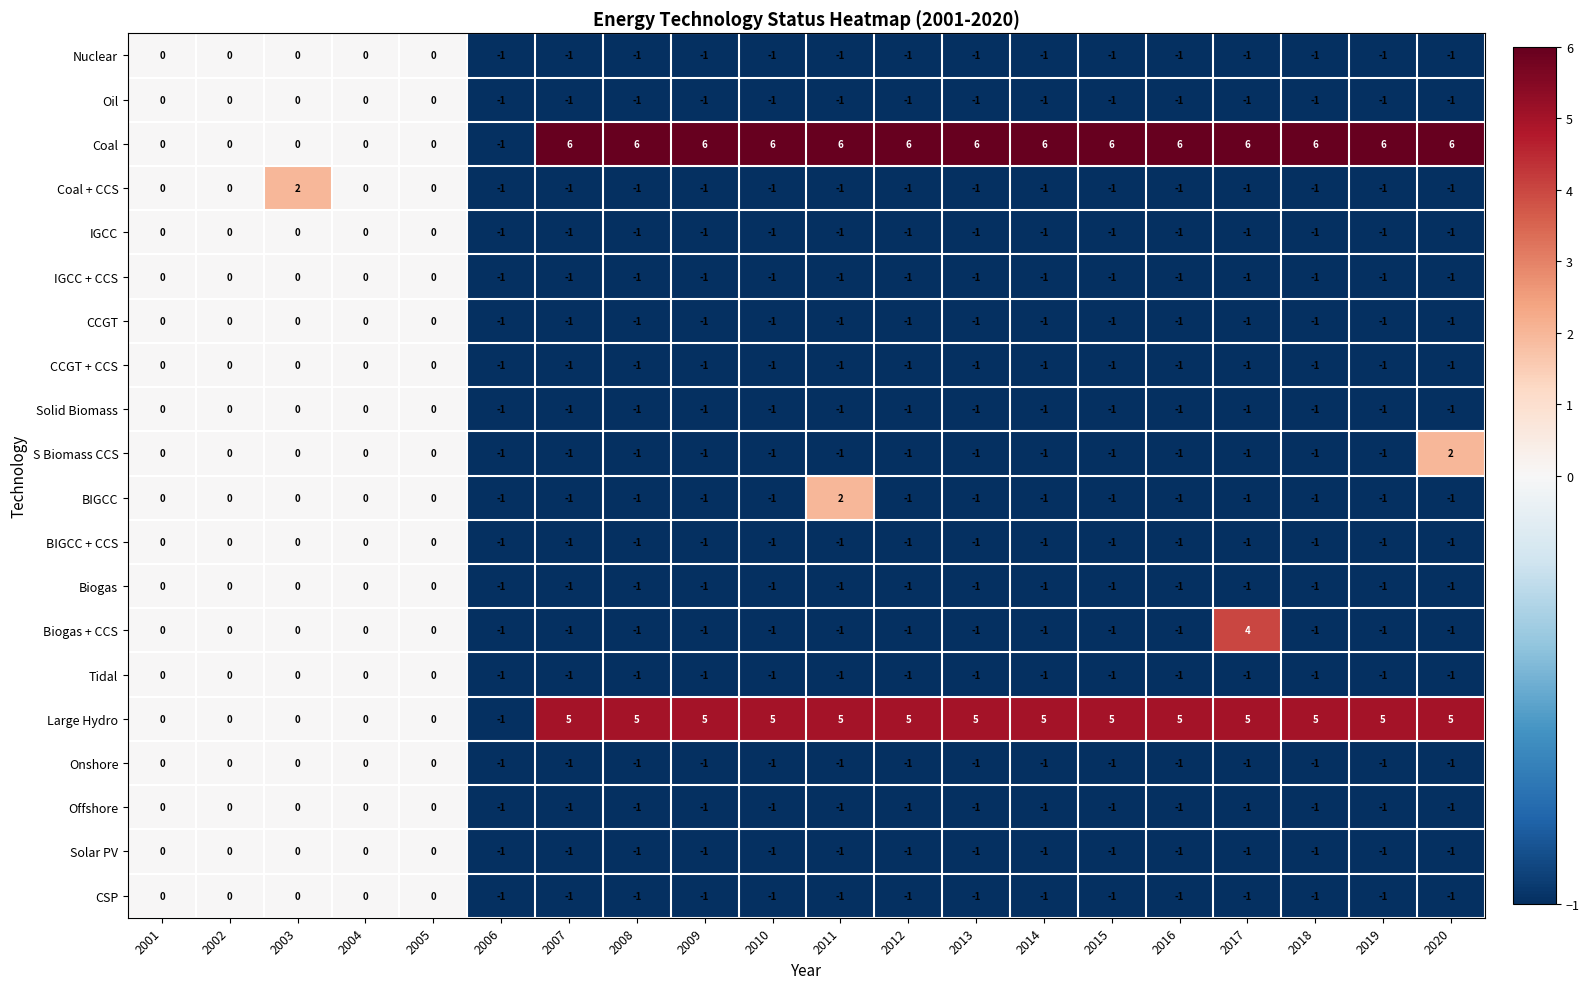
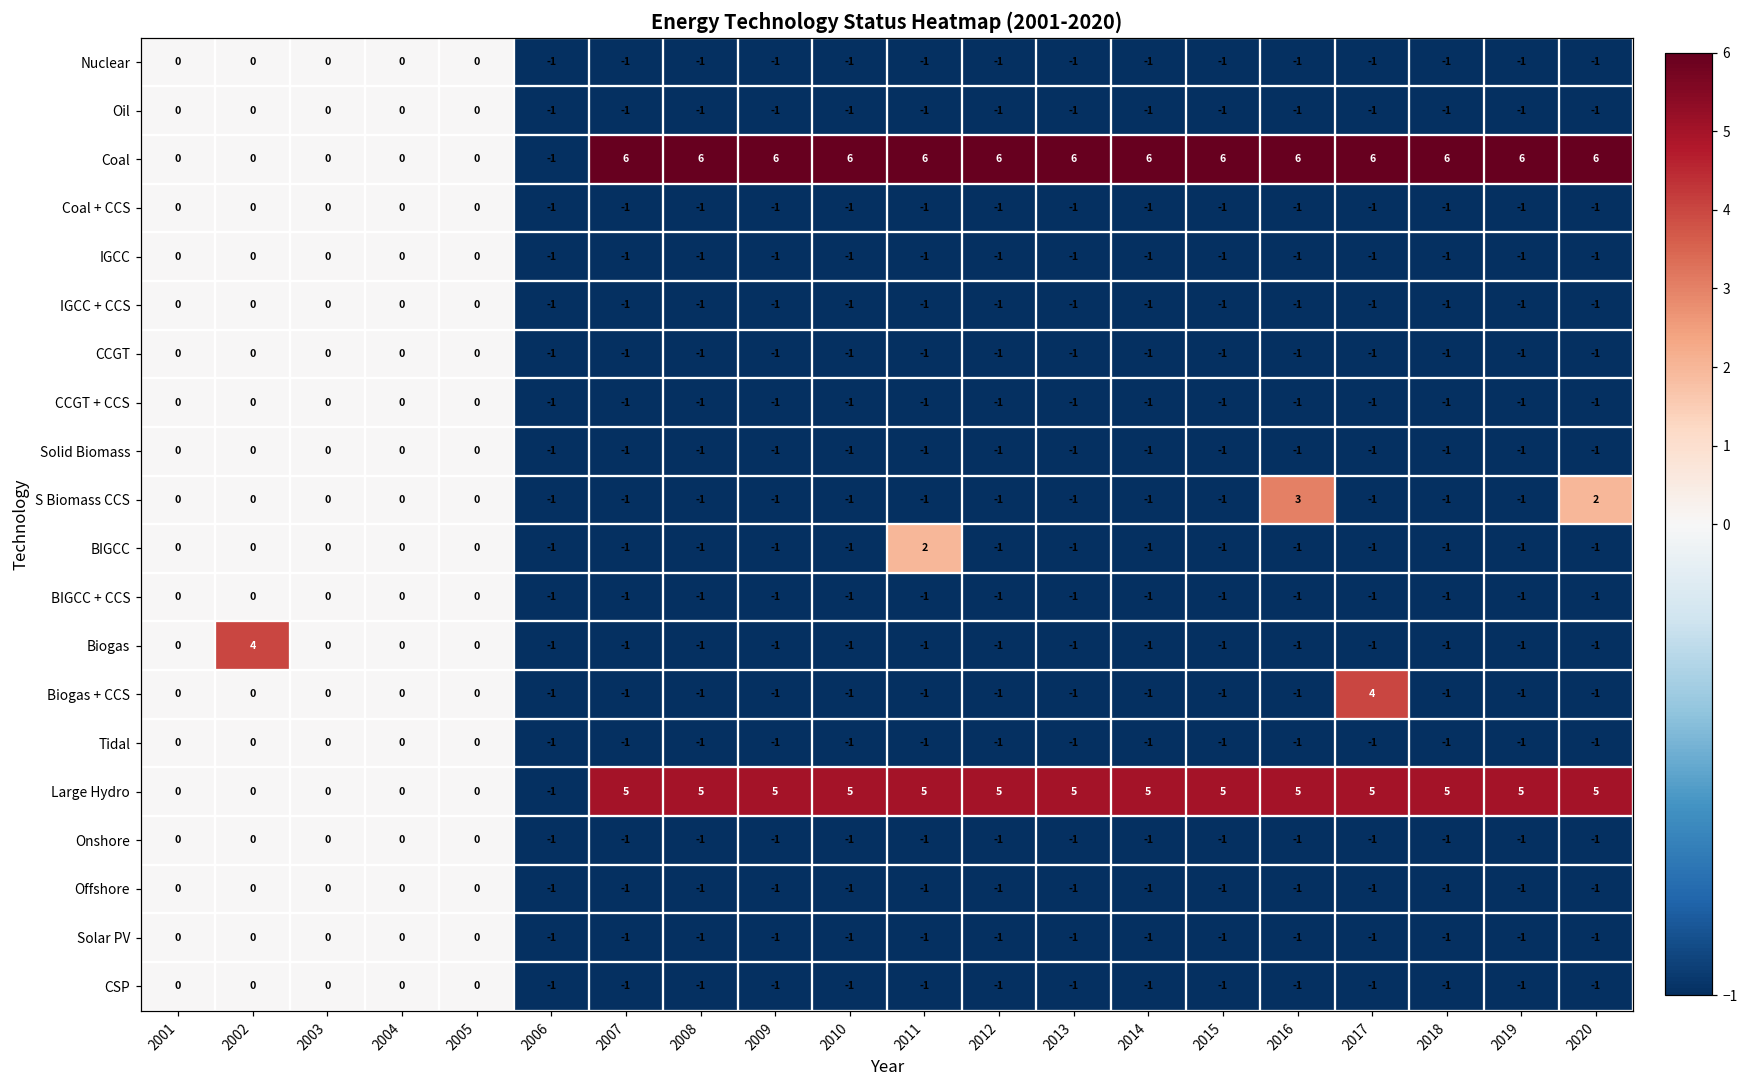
Coal + CCS, 2003: 2 -> 0
S Biomass CCS, 2016: -1 -> 3
Biogas, 2002: 0 -> 4
